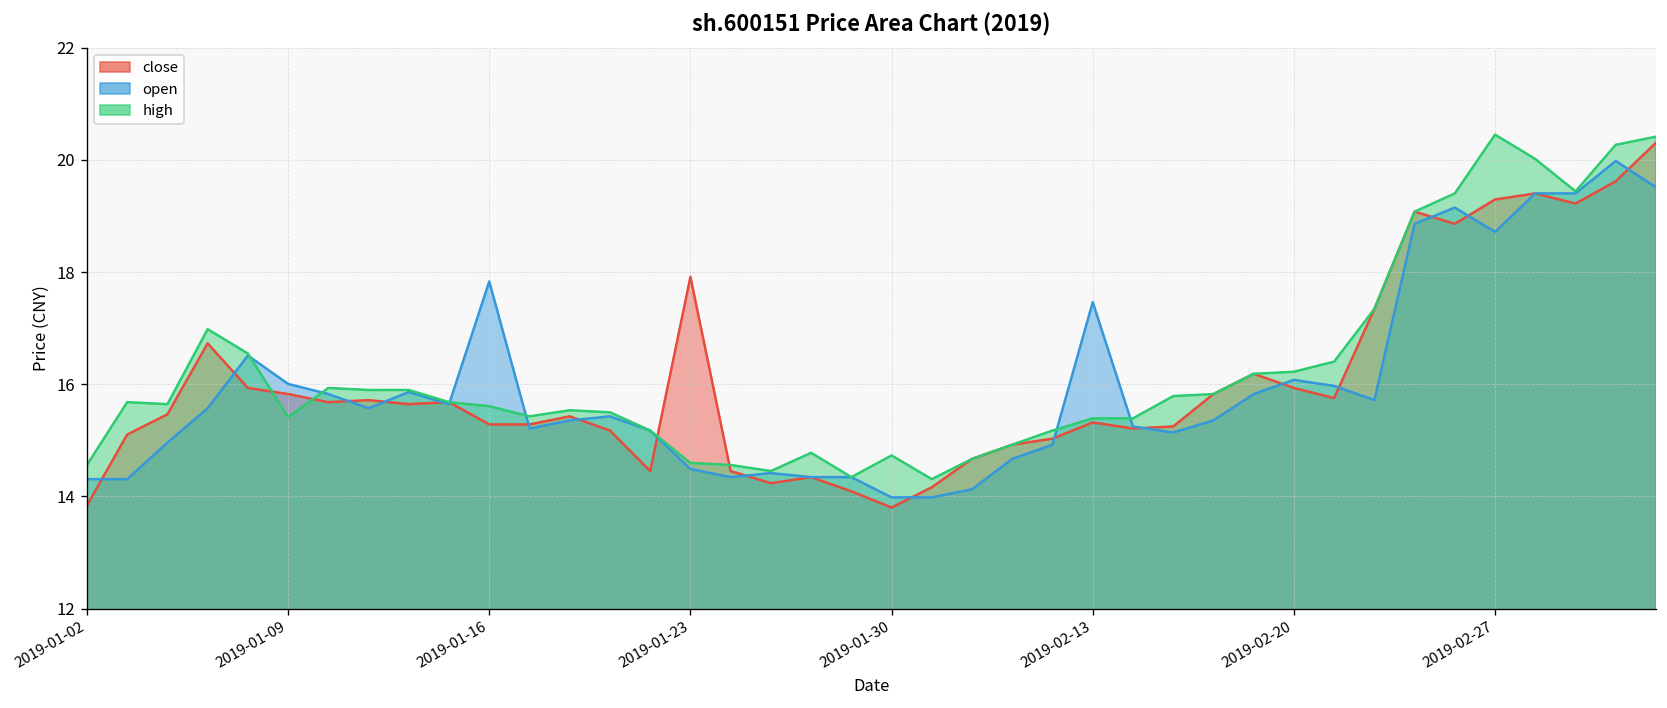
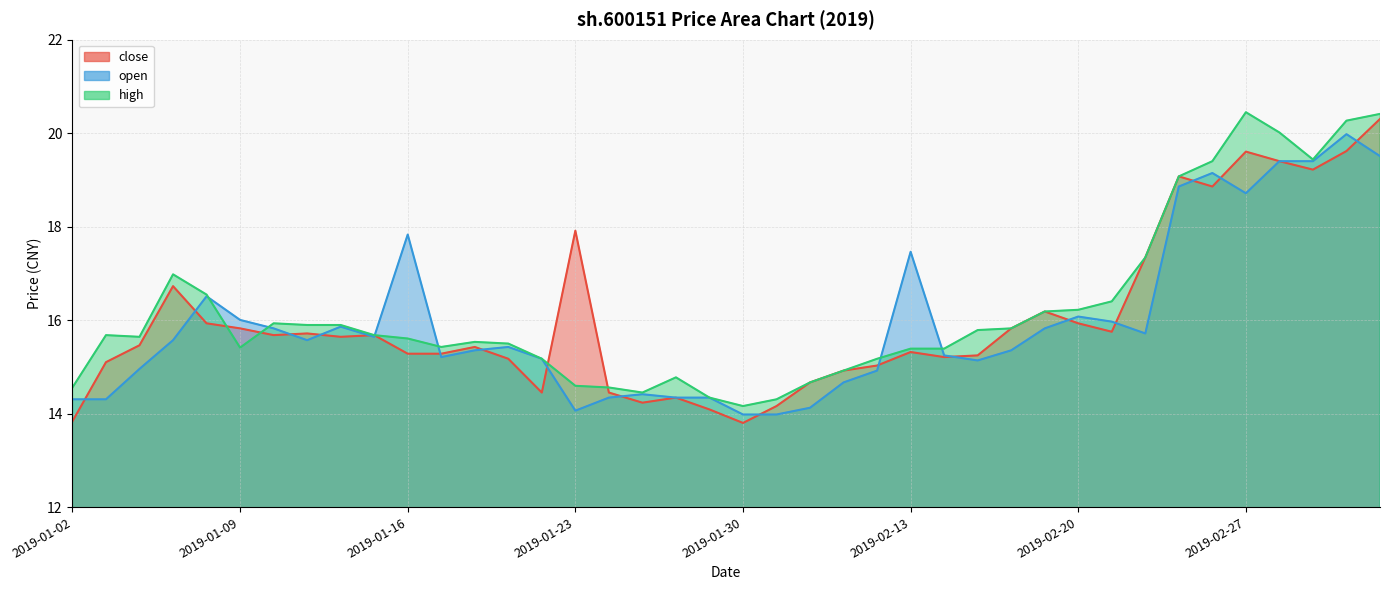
open, 2019-01-23: 14.5 -> 14.1
high, 2019-01-30: 14.7 -> 14.2
close, 2019-02-27: 19.3 -> 19.6
